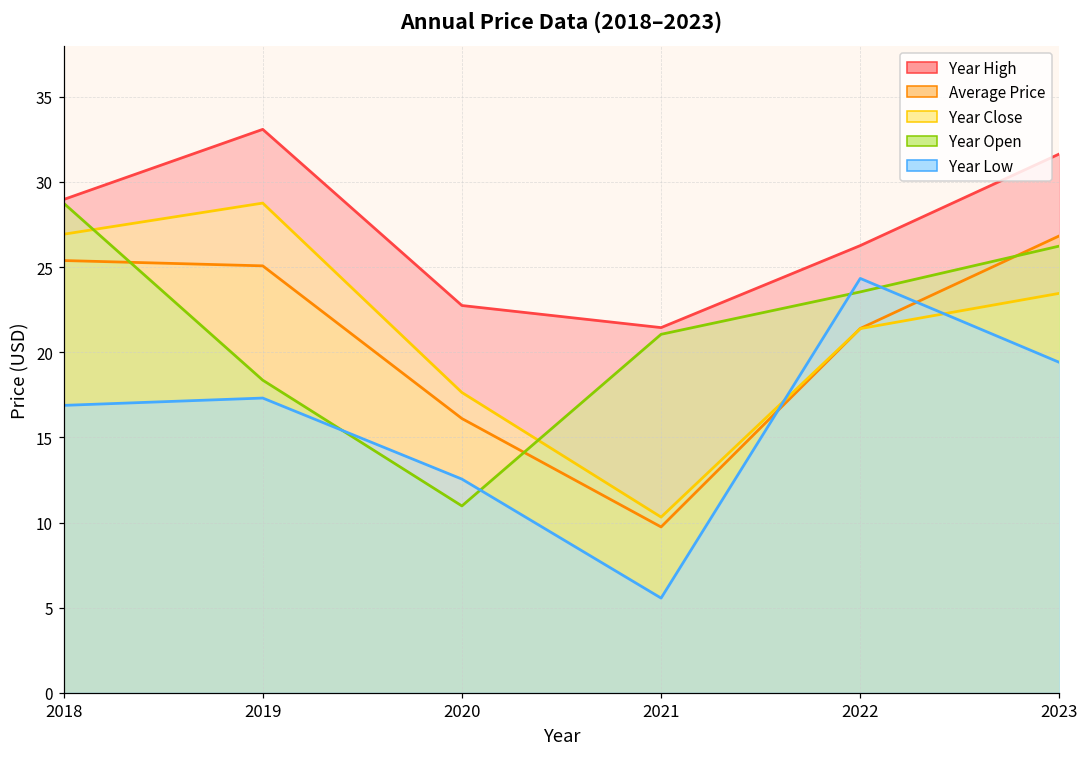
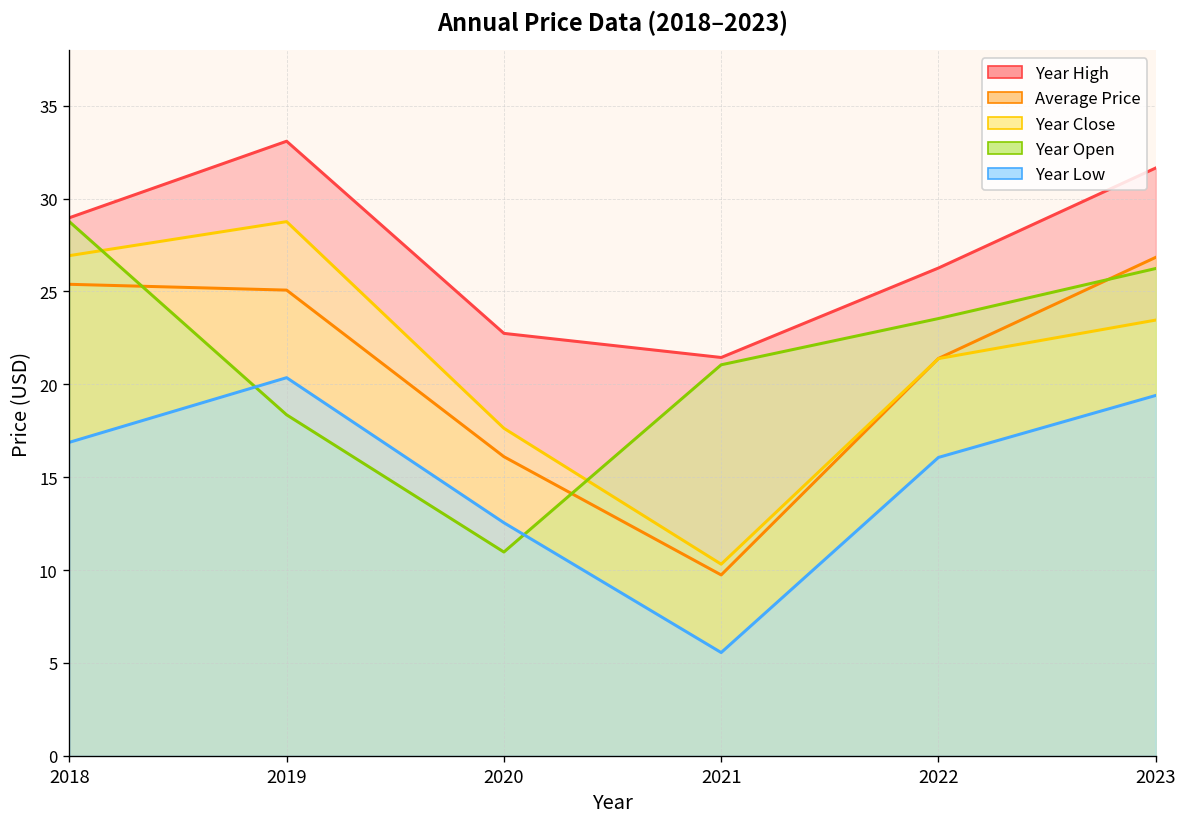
Year Low, 2019: 17.3 -> 20.4
Year Low, 2022: 24.3 -> 16.1
